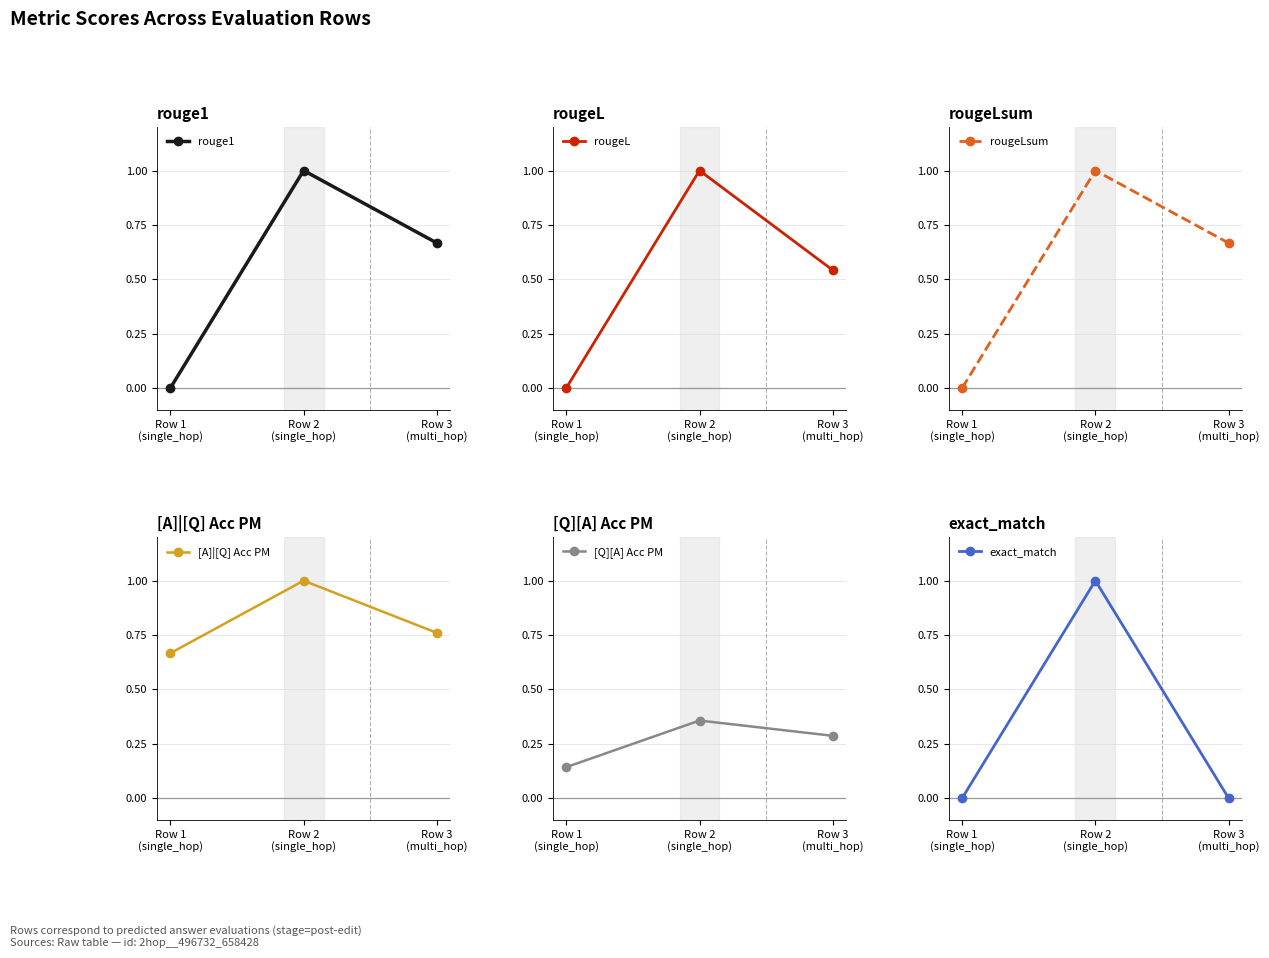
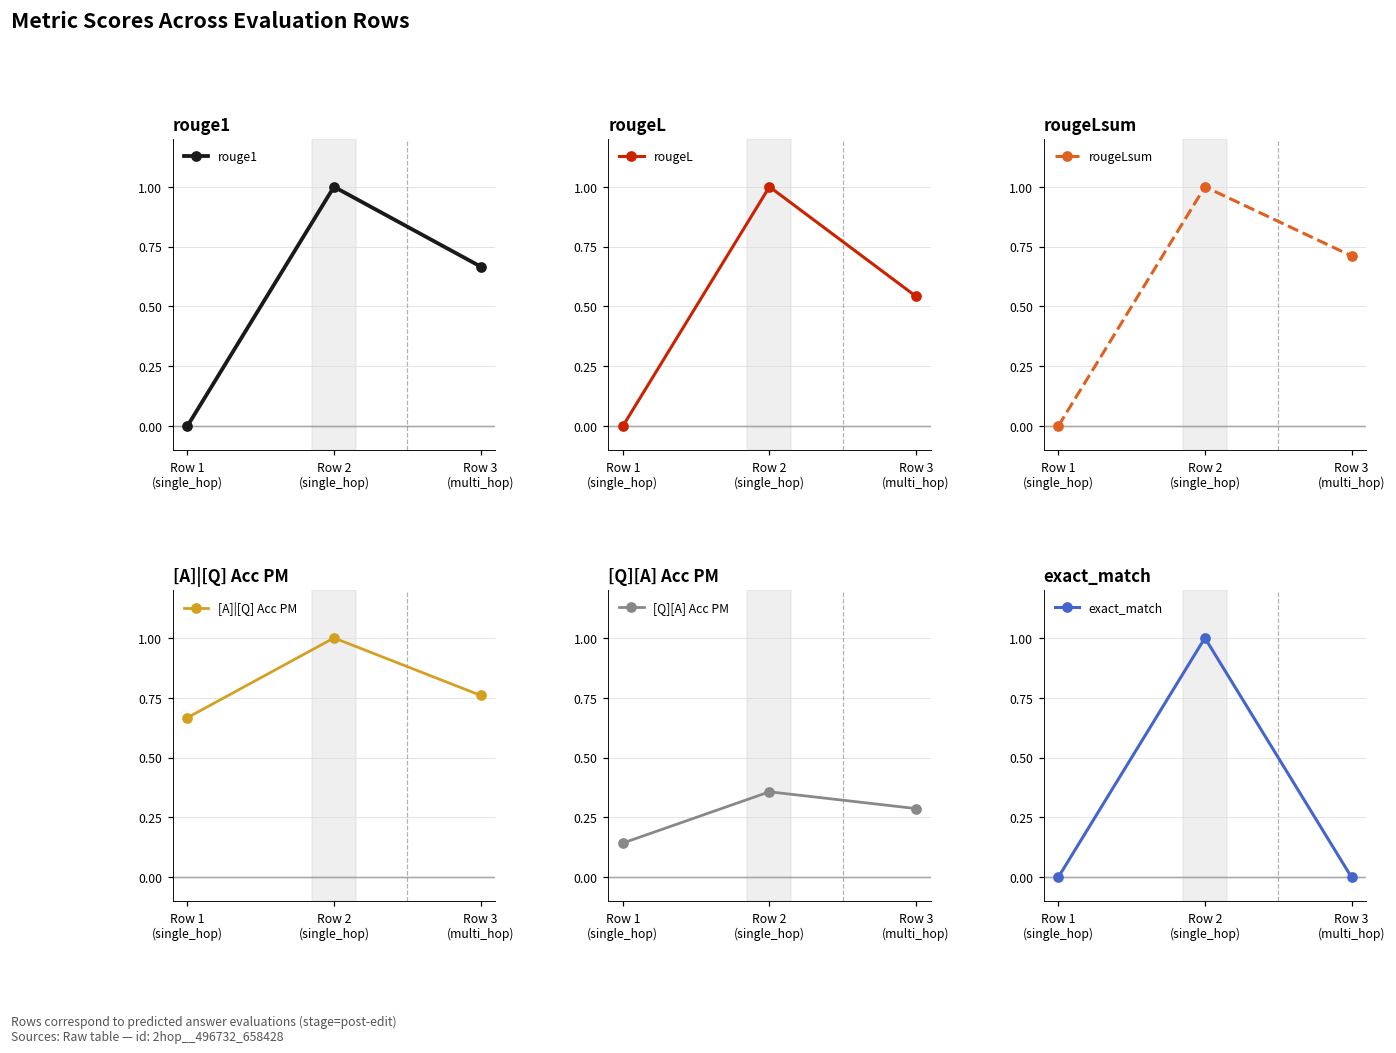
rougeLsum, Row 3 (multi_hop): 0.67 -> 0.71
